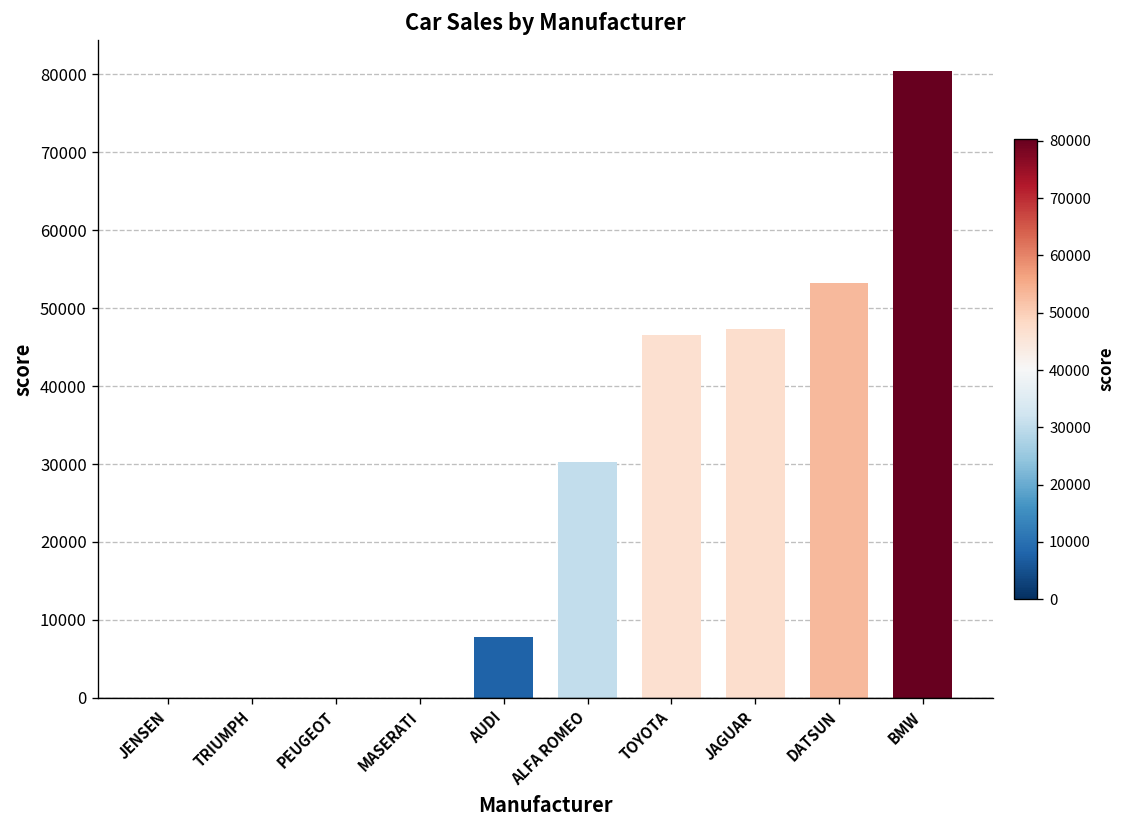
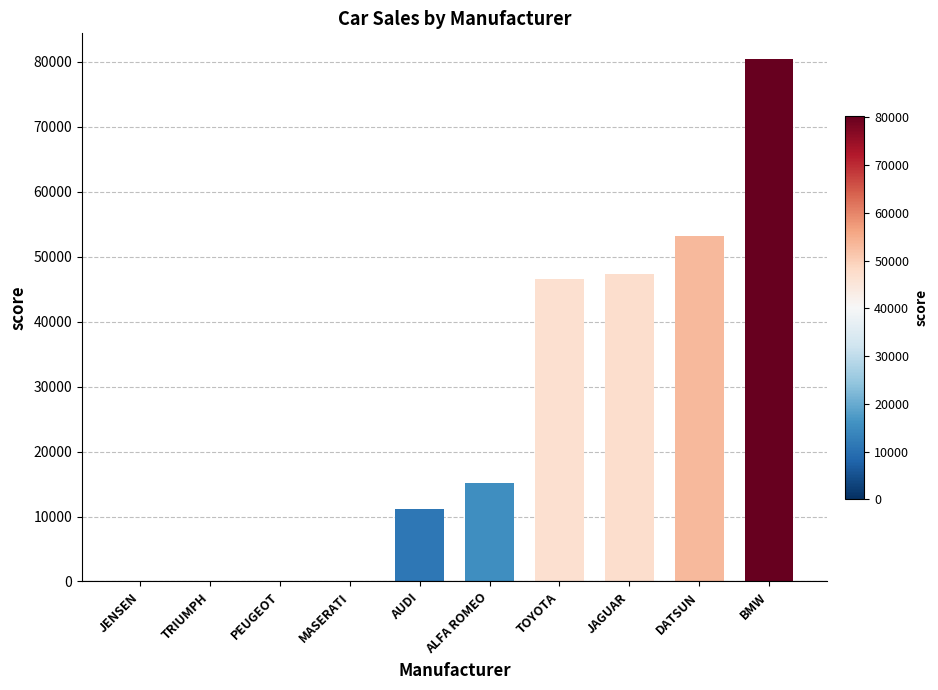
AUDI: 8000 -> 11000
ALFA ROMEO: 30000 -> 15000
